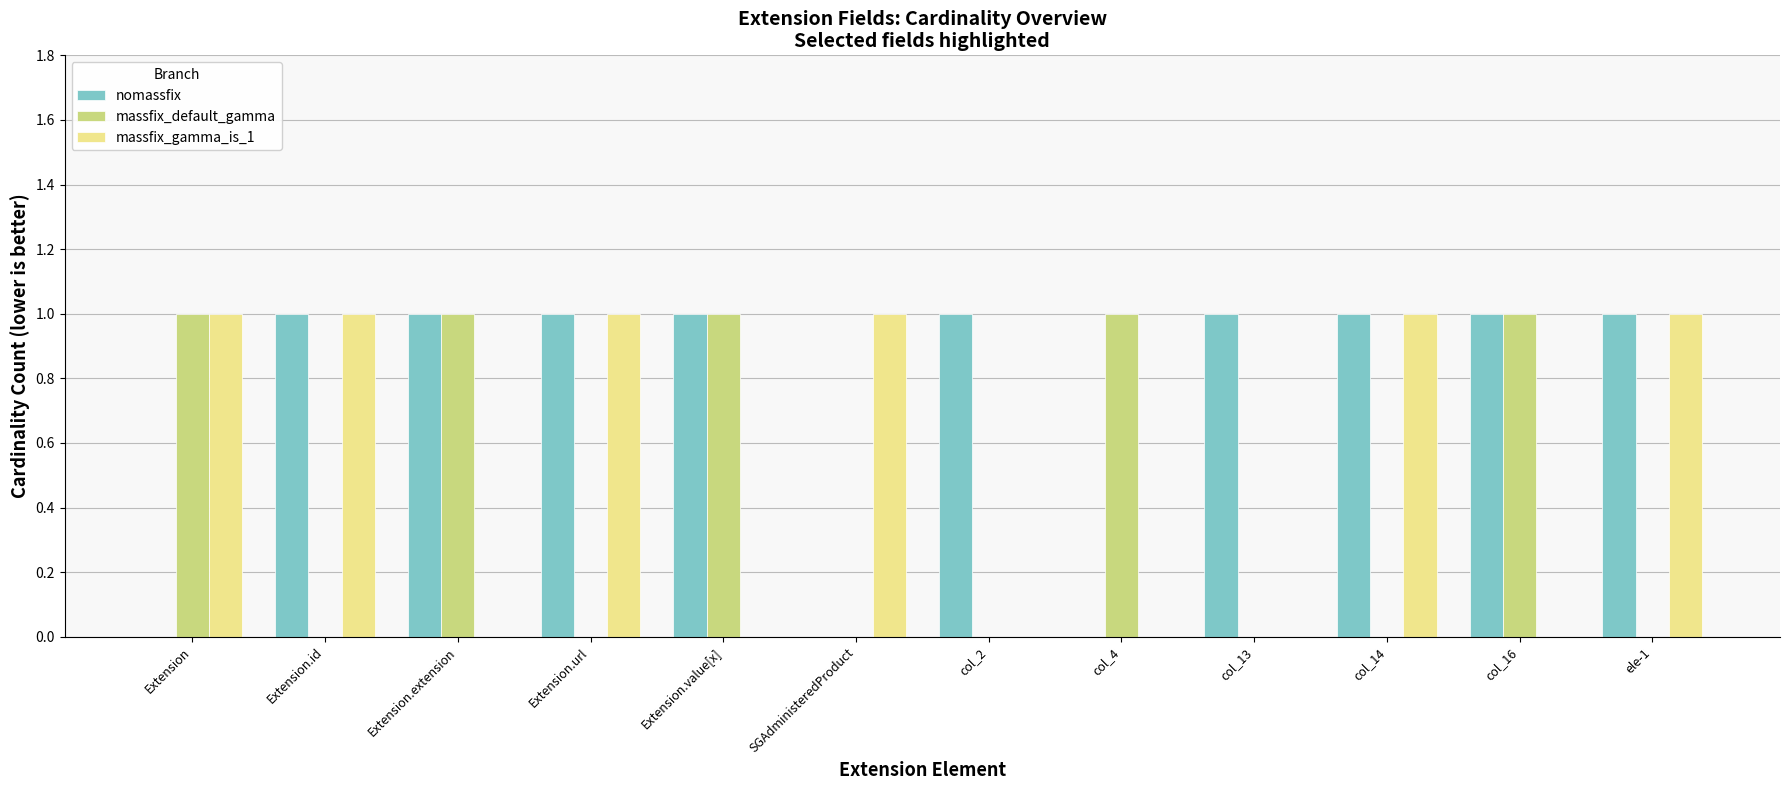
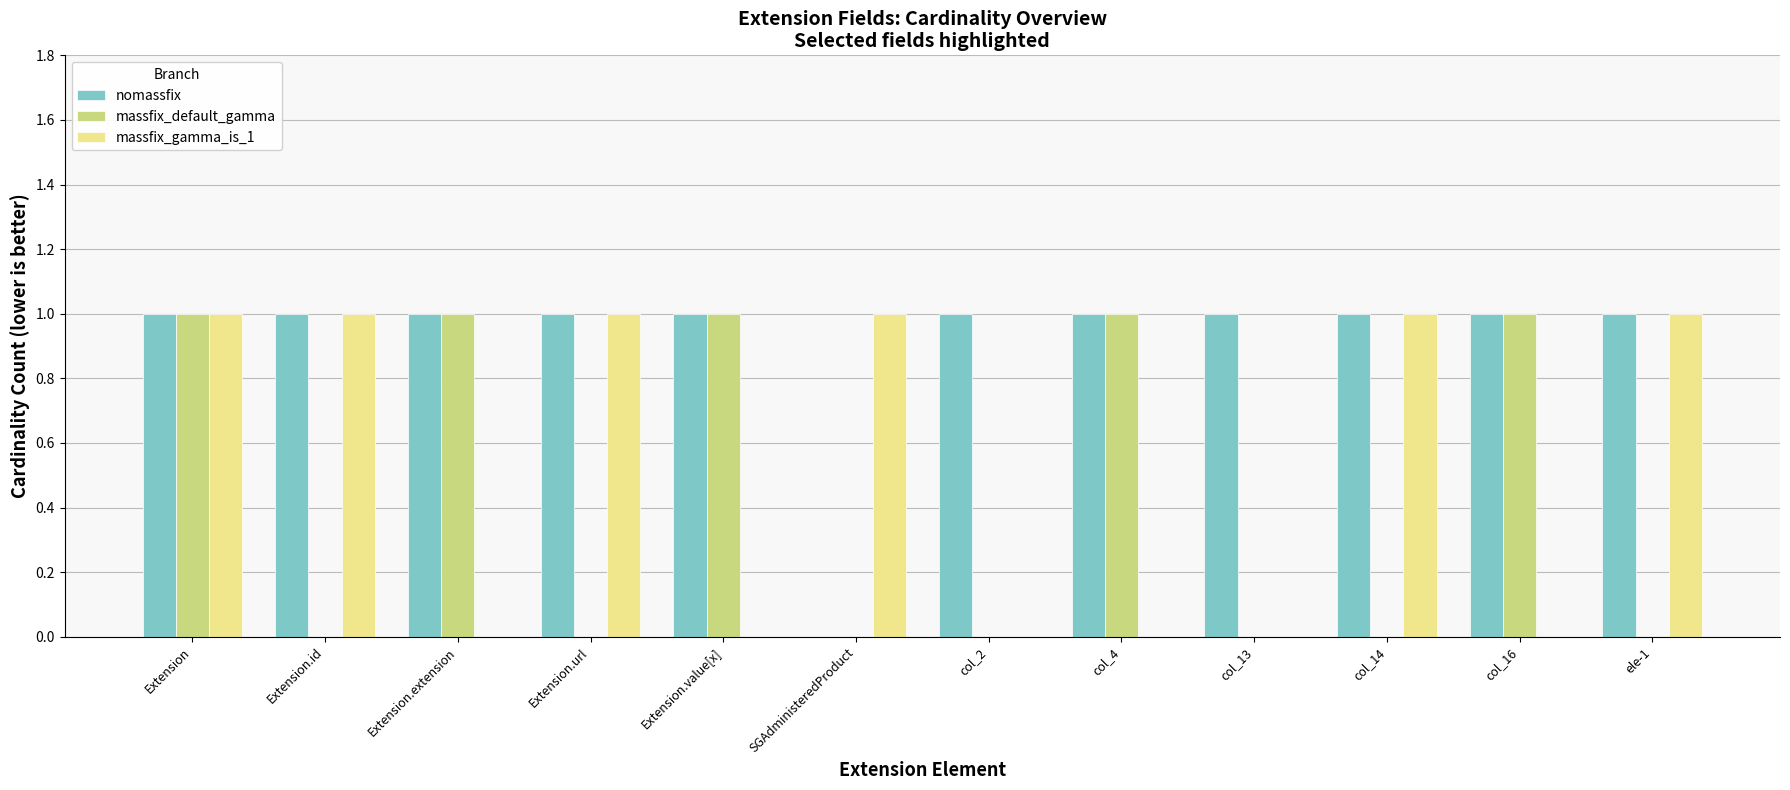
nomassfix, Extension: 0 -> 1
nomassfix, col_4: 0 -> 1
